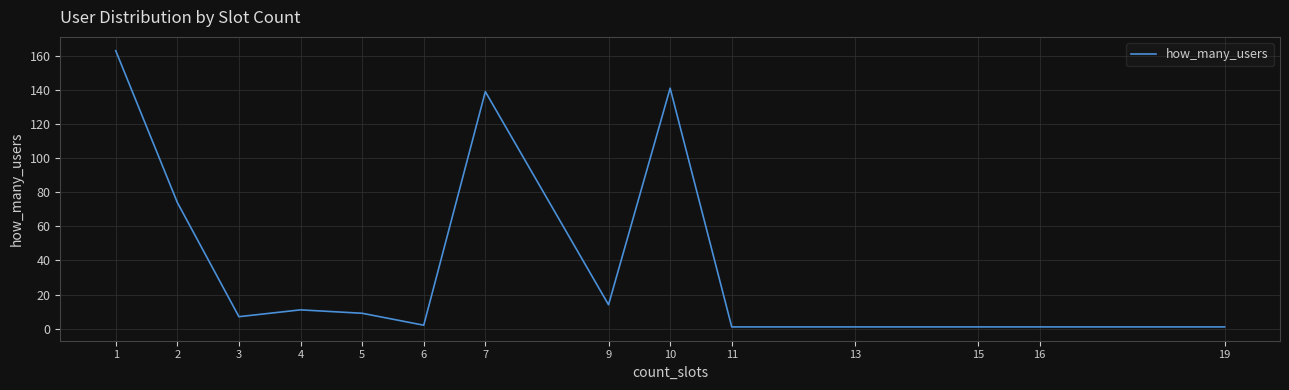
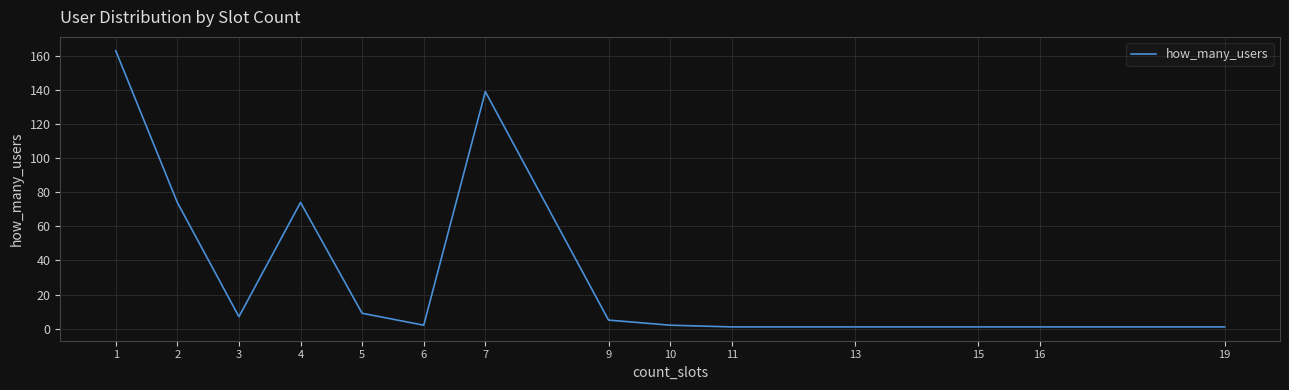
4: 11 -> 74
9: 14 -> 5
10: 141 -> 2
